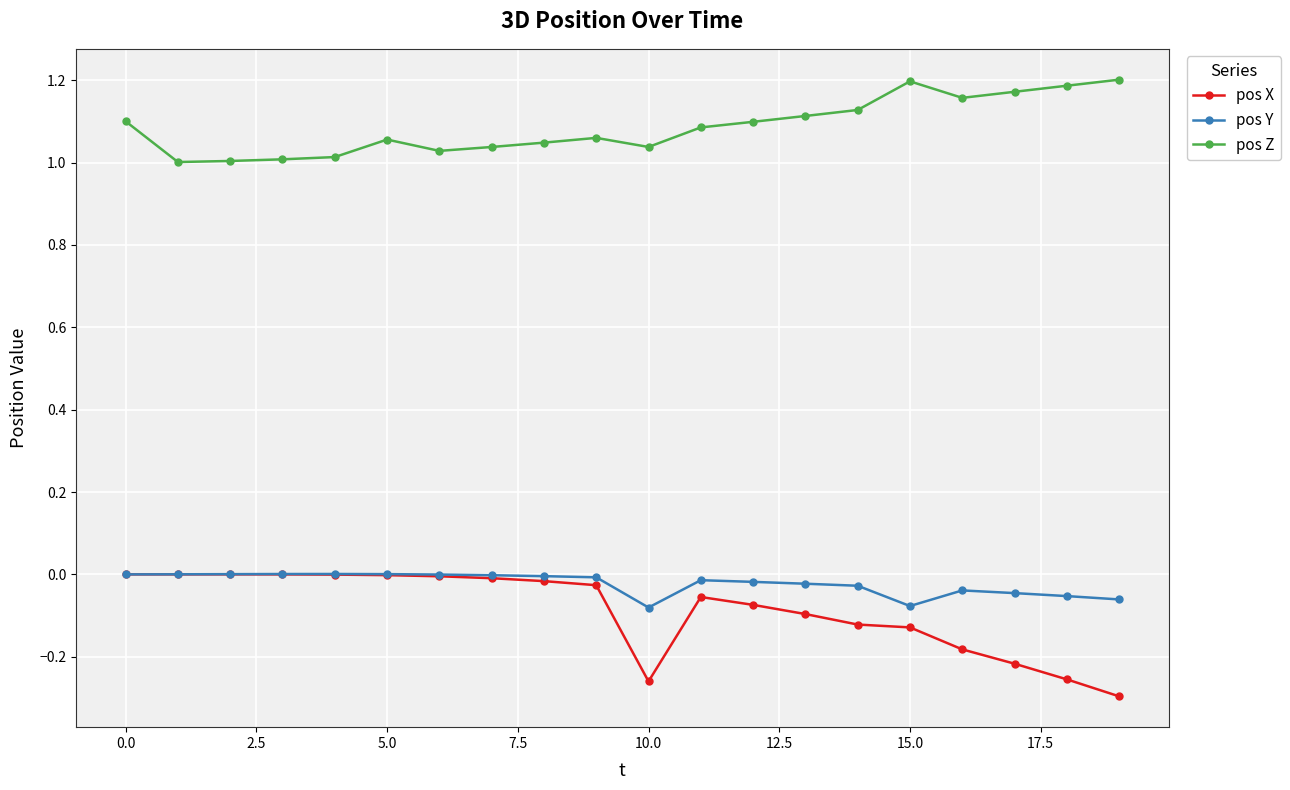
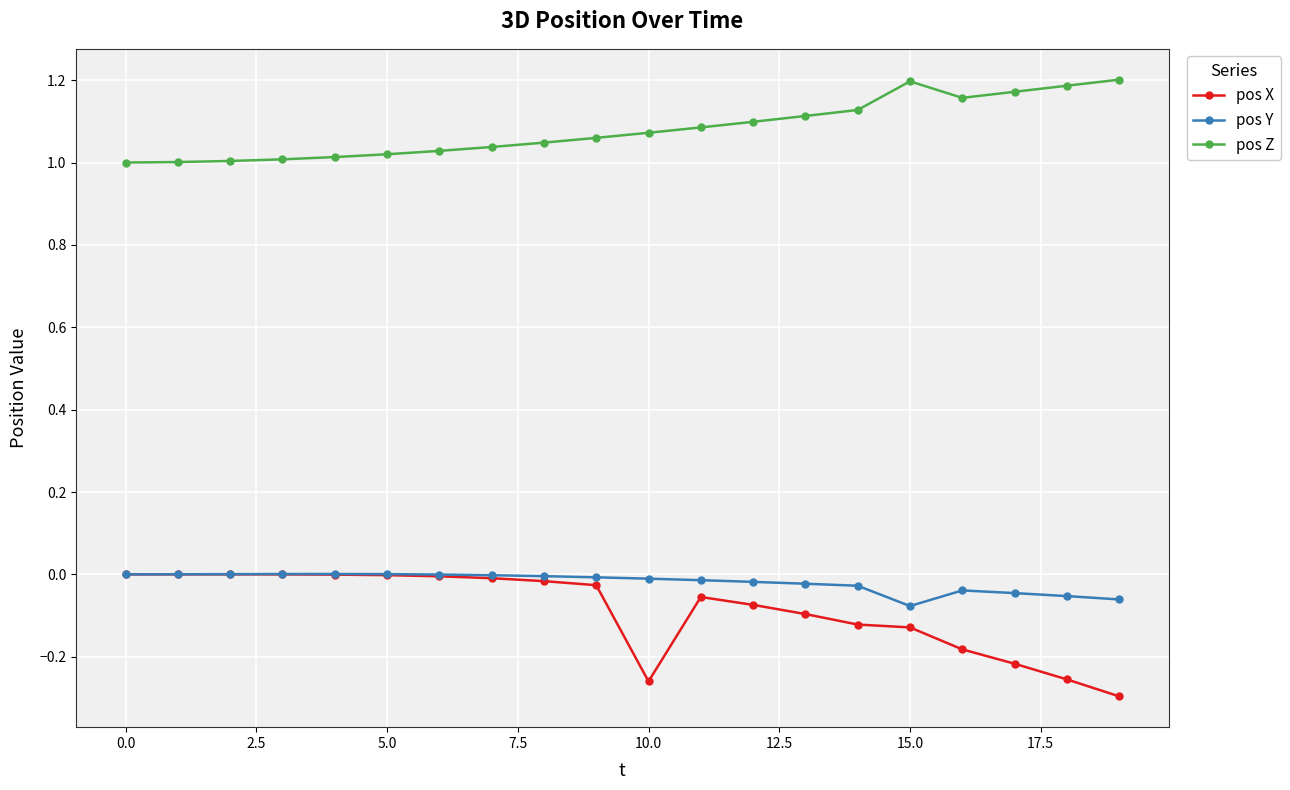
pos Z, 0.0: 1.1 -> 1.0
pos Z, 5.0: 1.06 -> 1.02
pos Y, 10.0: -0.08 -> -0.01
pos Z, 10.0: 1.04 -> 1.07
